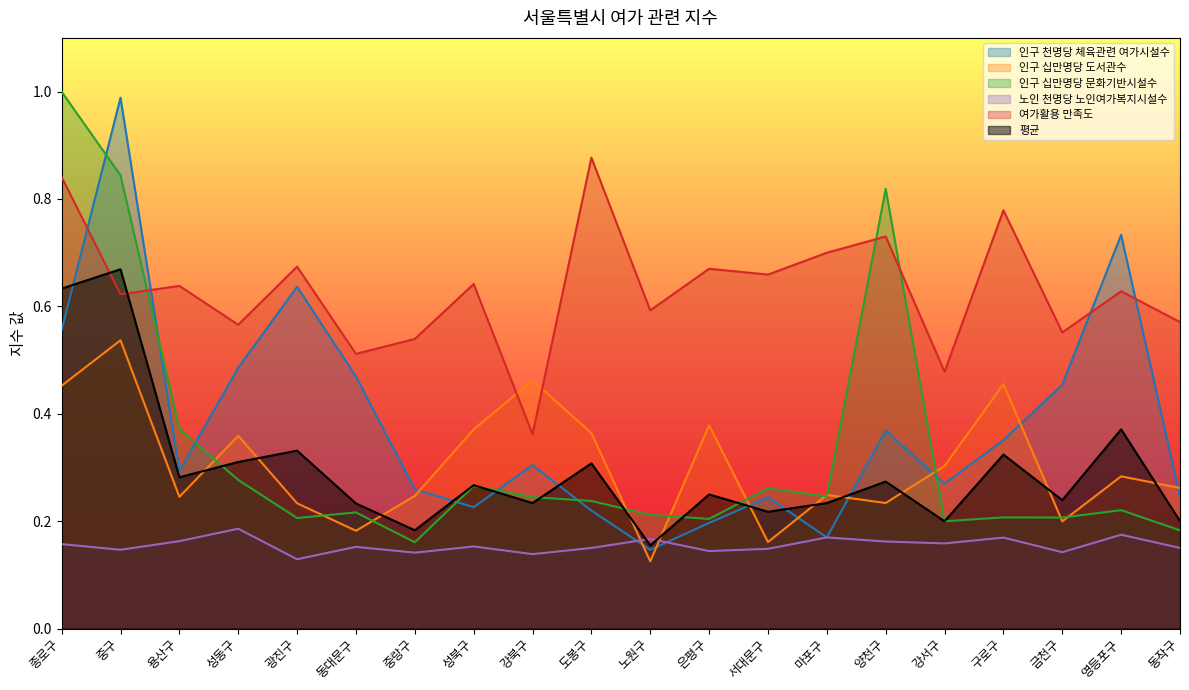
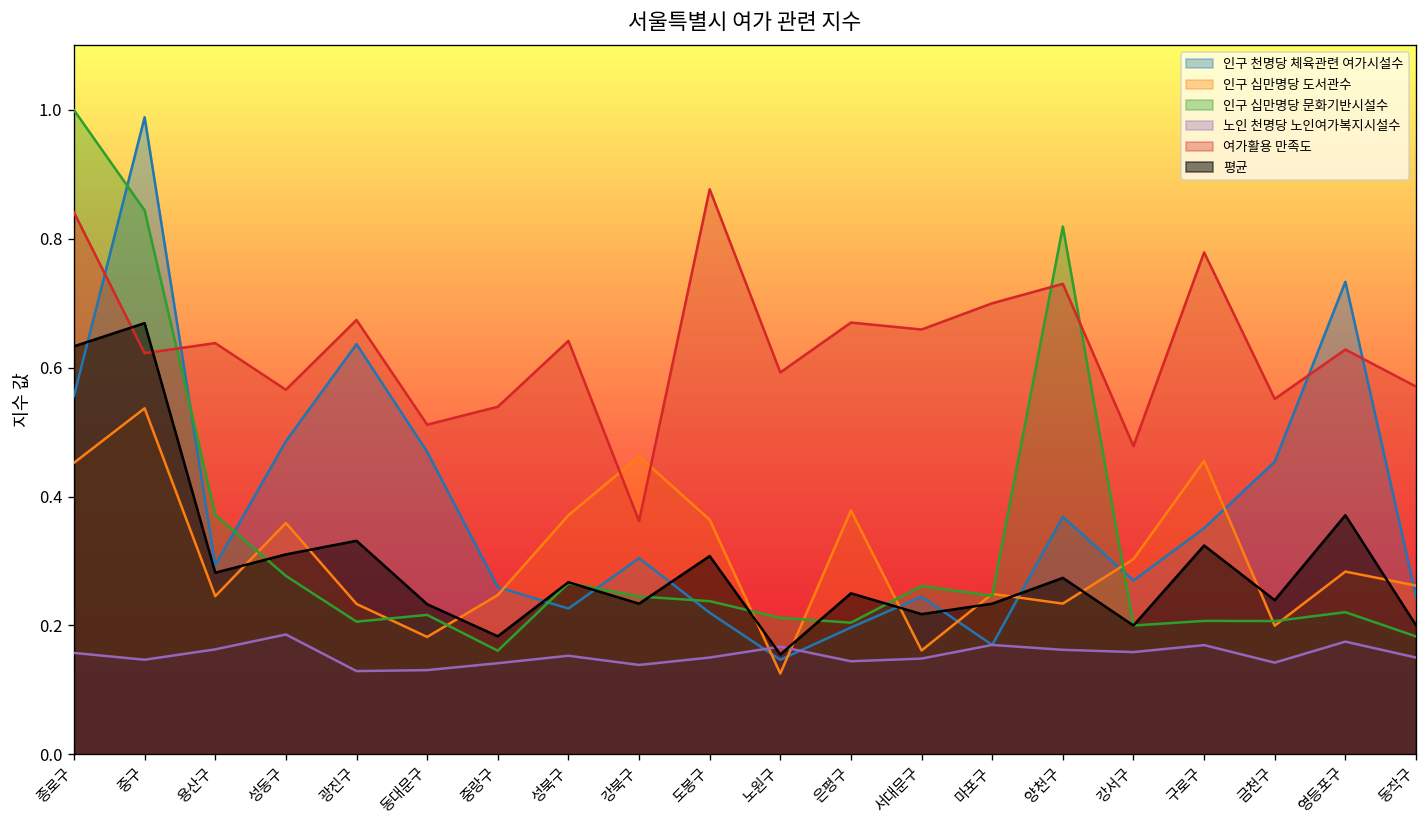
노인 천명당 노인여가복지시설수, 동대문구: 0.15 -> 0.13
